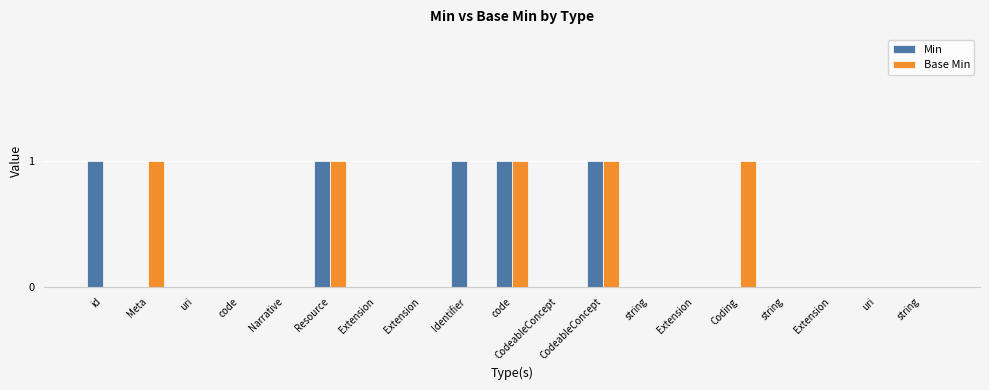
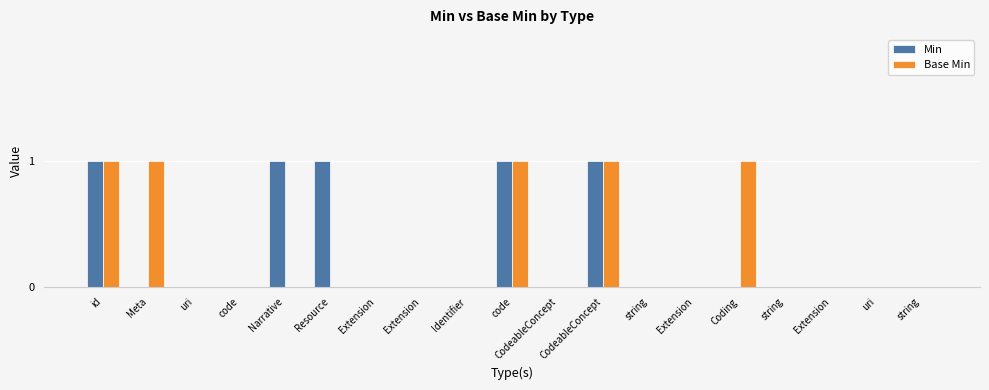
Base Min, id: 0 -> 1
Min, Narrative: 0 -> 1
Base Min, Resource: 1 -> 0
Min, Identifier: 1 -> 0
